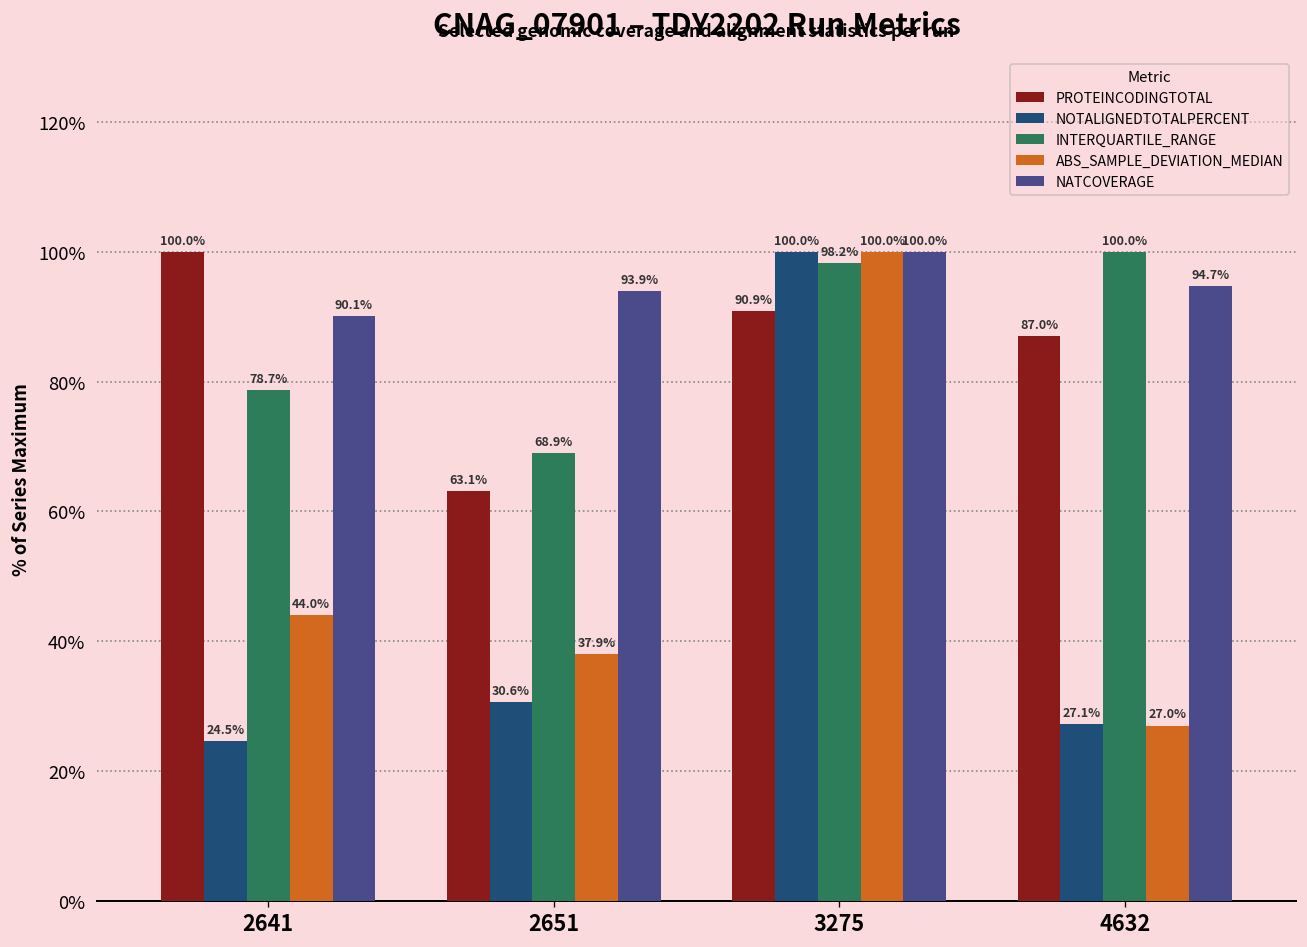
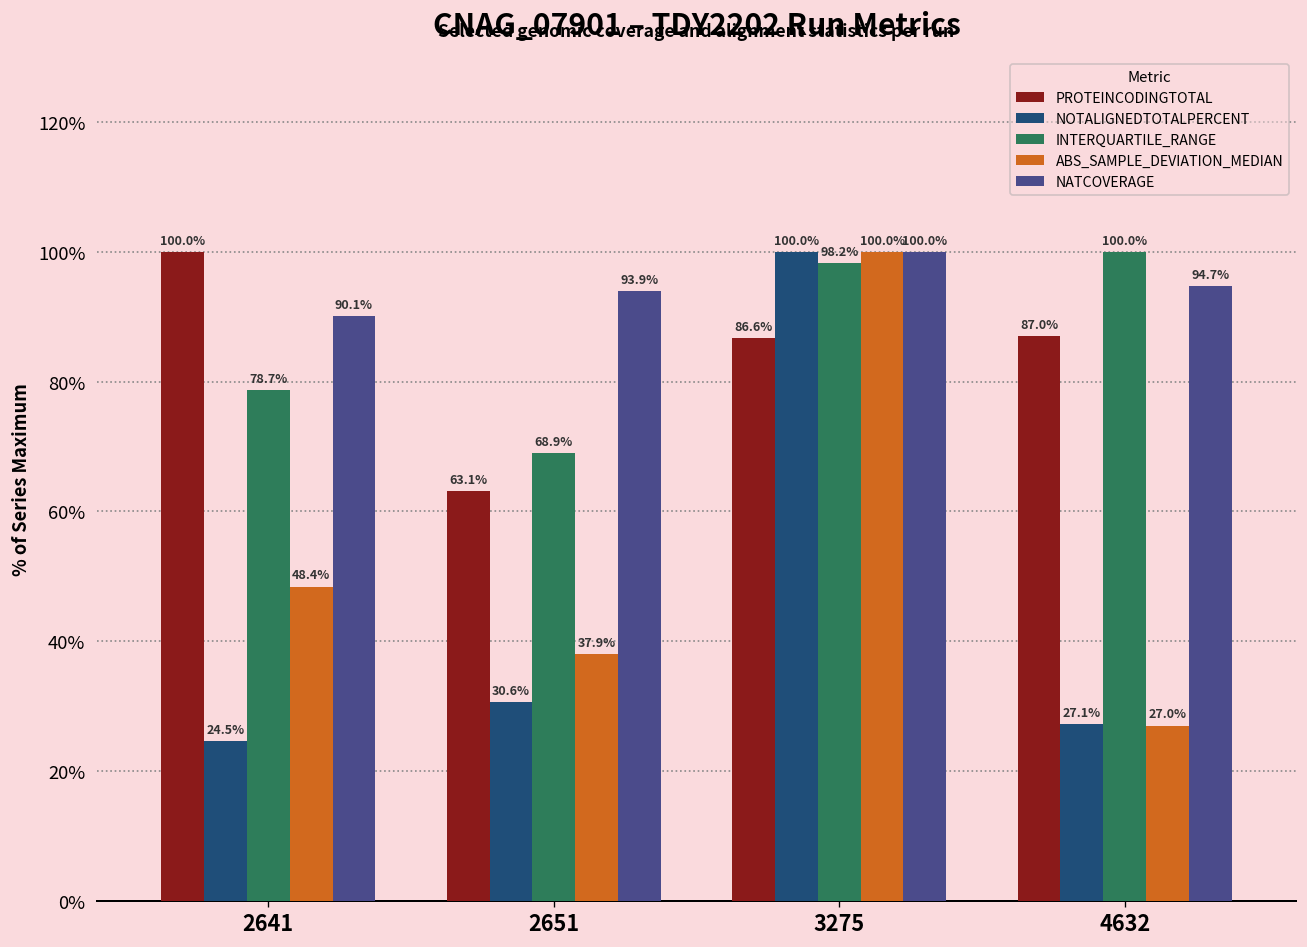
ABS_SAMPLE_DEVIATION_MEDIAN, 2641: 44.0% -> 48.4%
PROTEINCODINGTOTAL, 3275: 90.9% -> 86.6%
